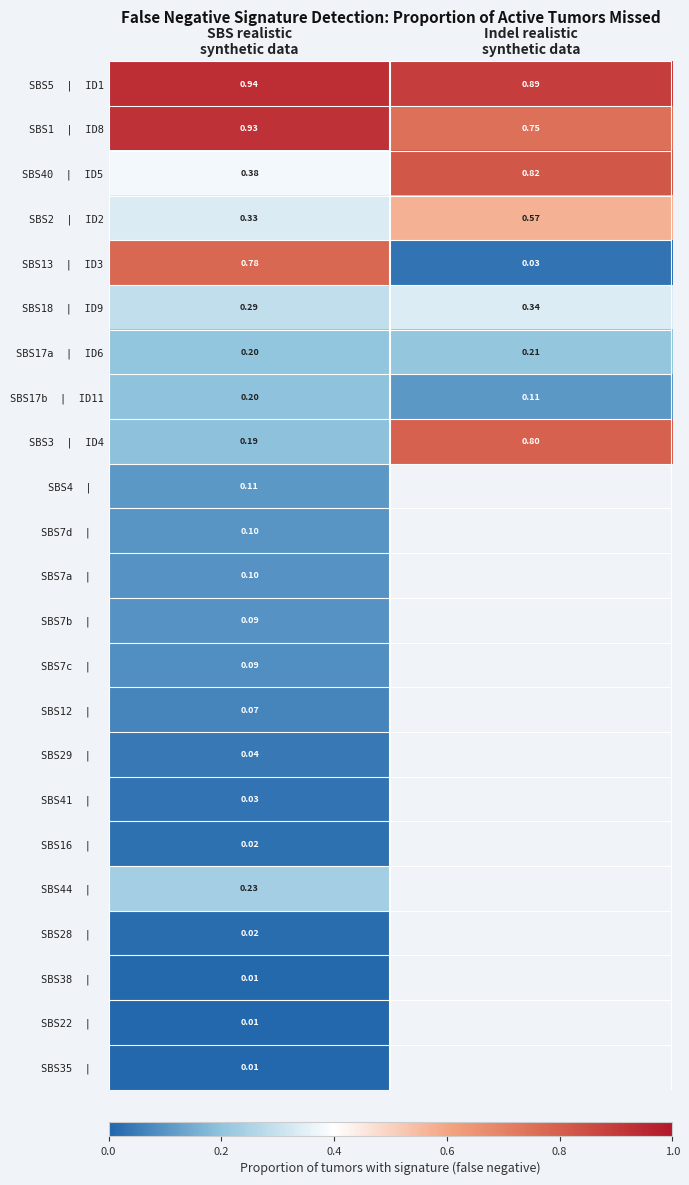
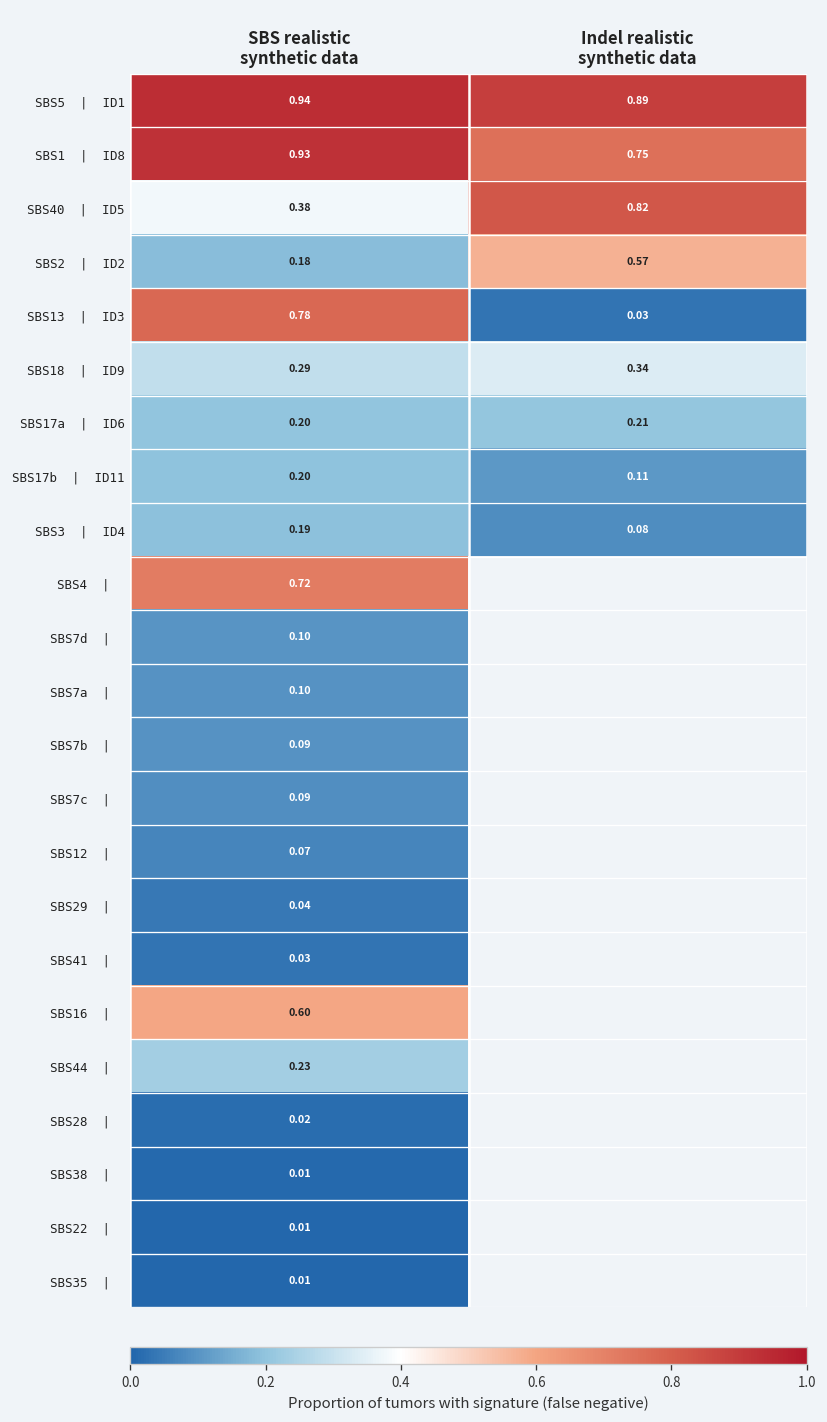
SBS2 | ID2, SBS realistic synthetic data: 0.33 -> 0.18
SBS3 | ID4, Indel realistic synthetic data: 0.80 -> 0.08
SBS4 |, SBS realistic synthetic data: 0.11 -> 0.72
SBS16 |, SBS realistic synthetic data: 0.02 -> 0.60
